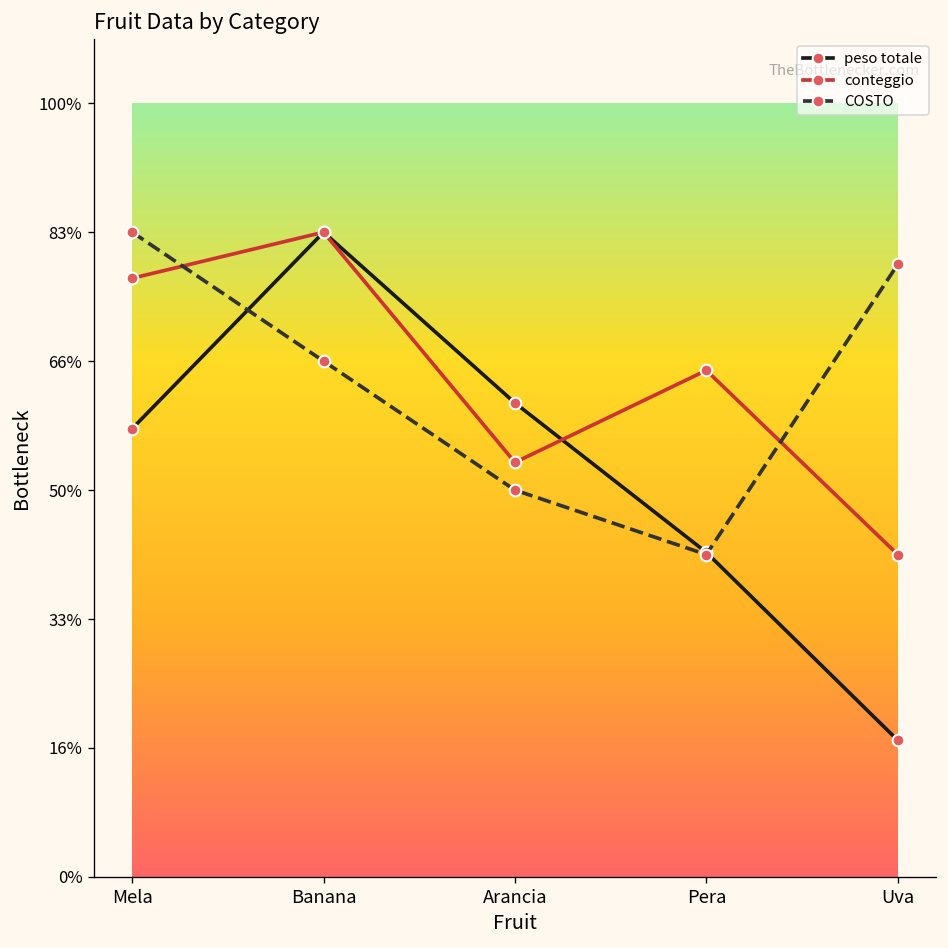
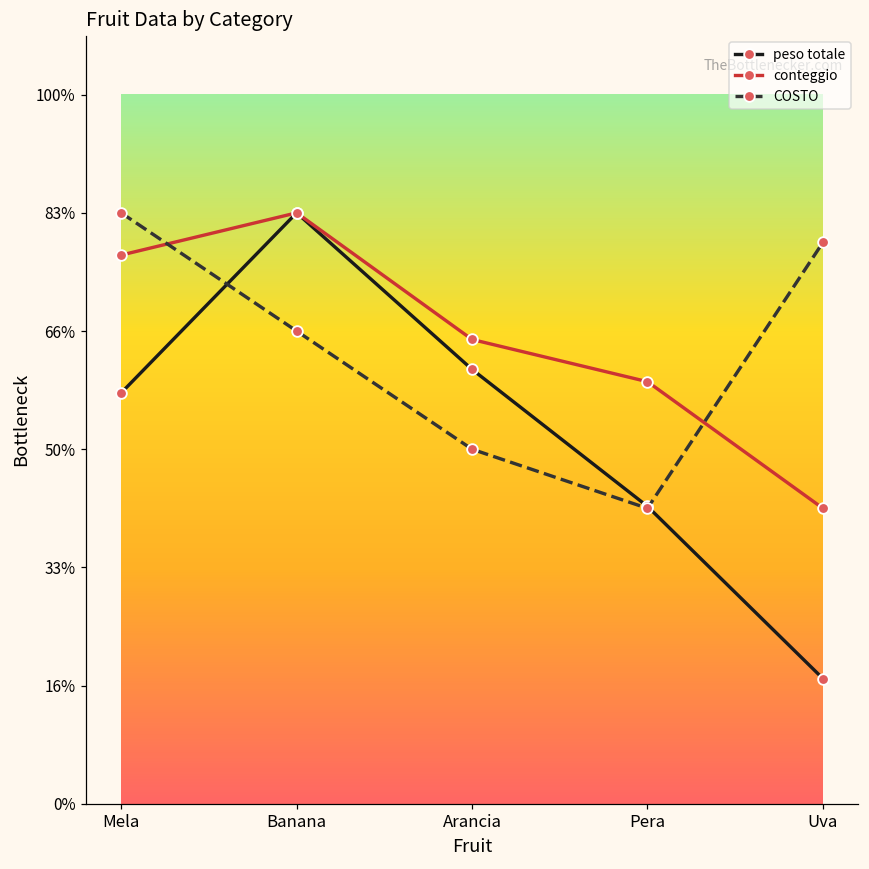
conteggio, Arancia: 54% -> 65%
conteggio, Pera: 65% -> 60%
